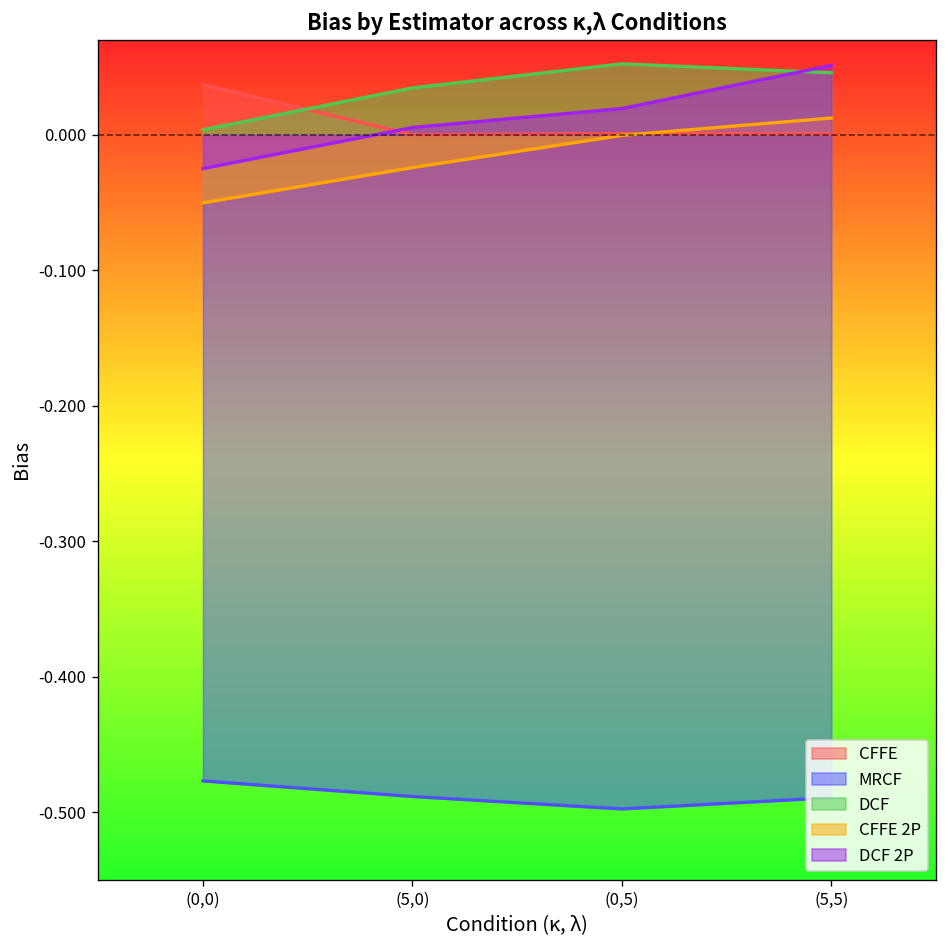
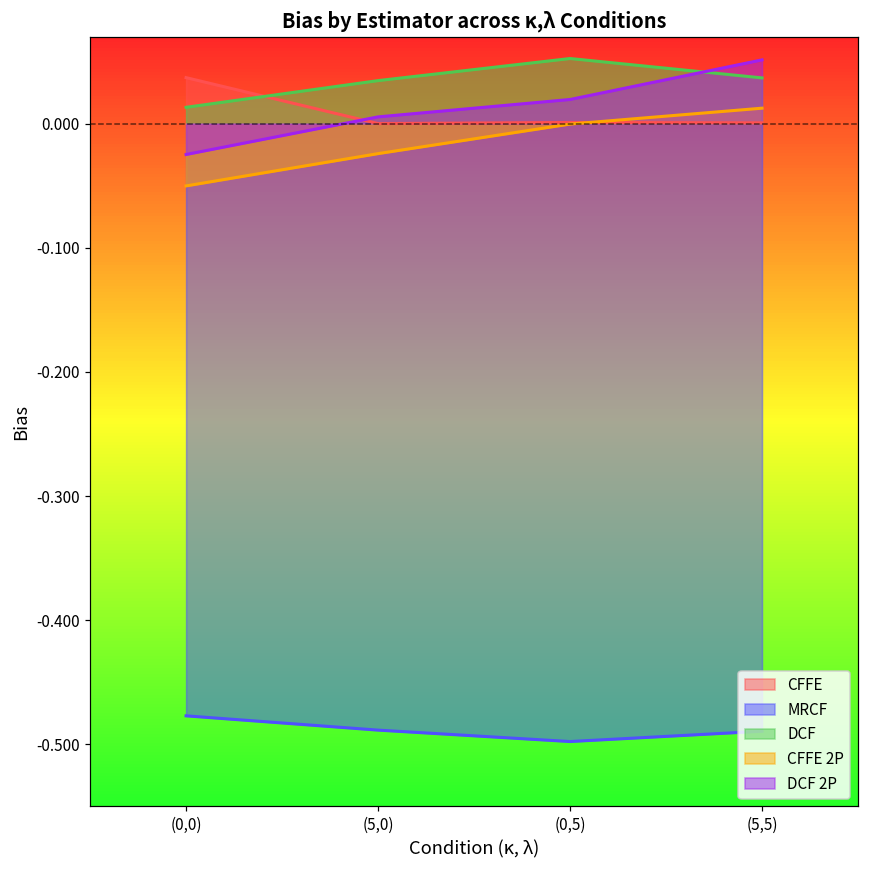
DCF, (0,0): 0.004 -> 0.013
DCF, (5,5): 0.046 -> 0.037
